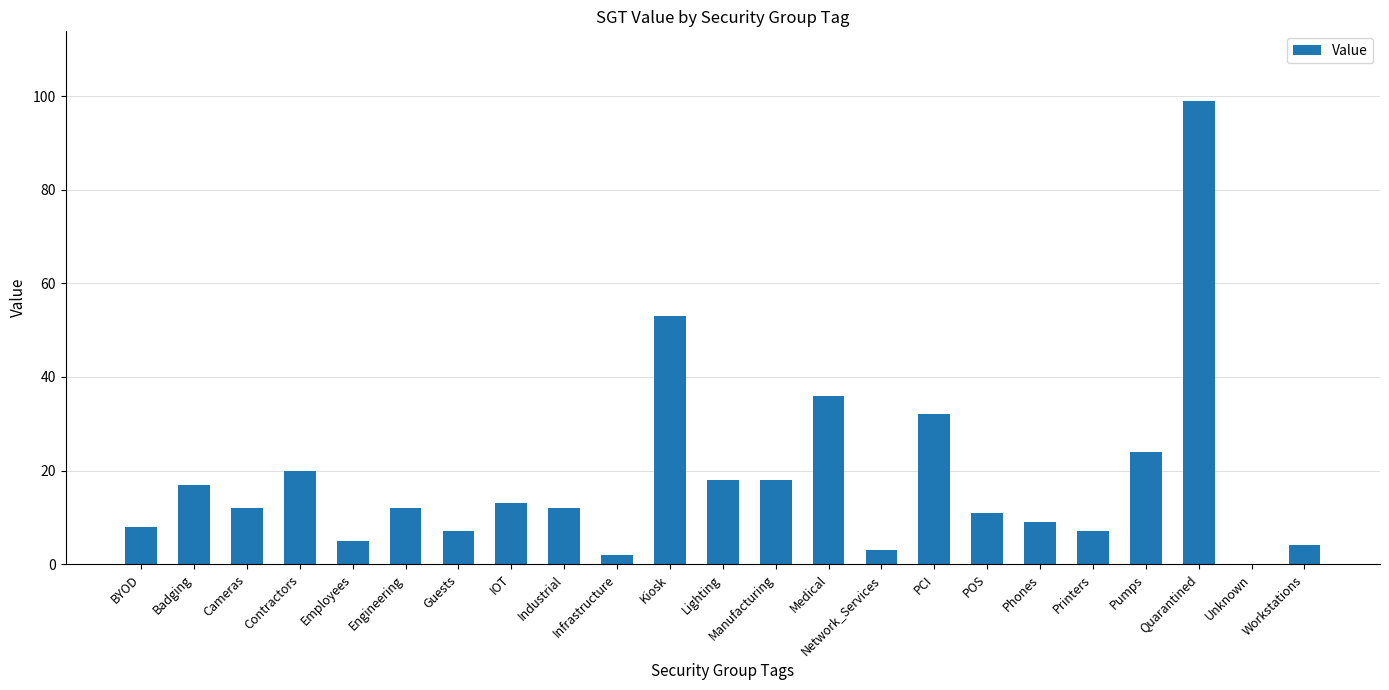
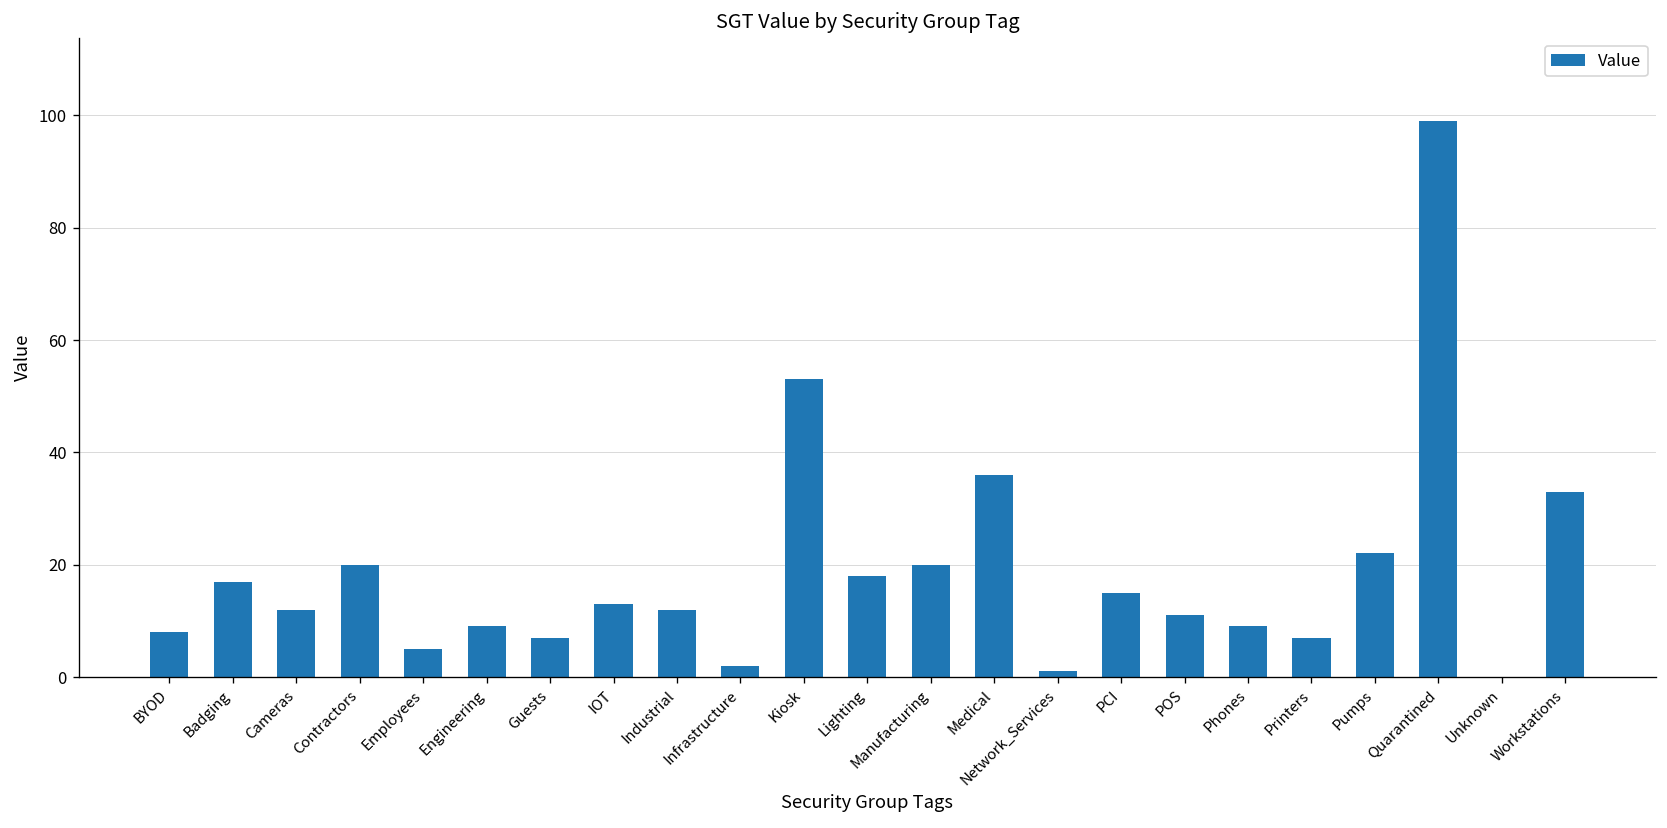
Engineering: 12 -> 9
Manufacturing: 18 -> 20
Network_Services: 3 -> 1
PCI: 32 -> 15
Pumps: 24 -> 22
Workstations: 4 -> 33
